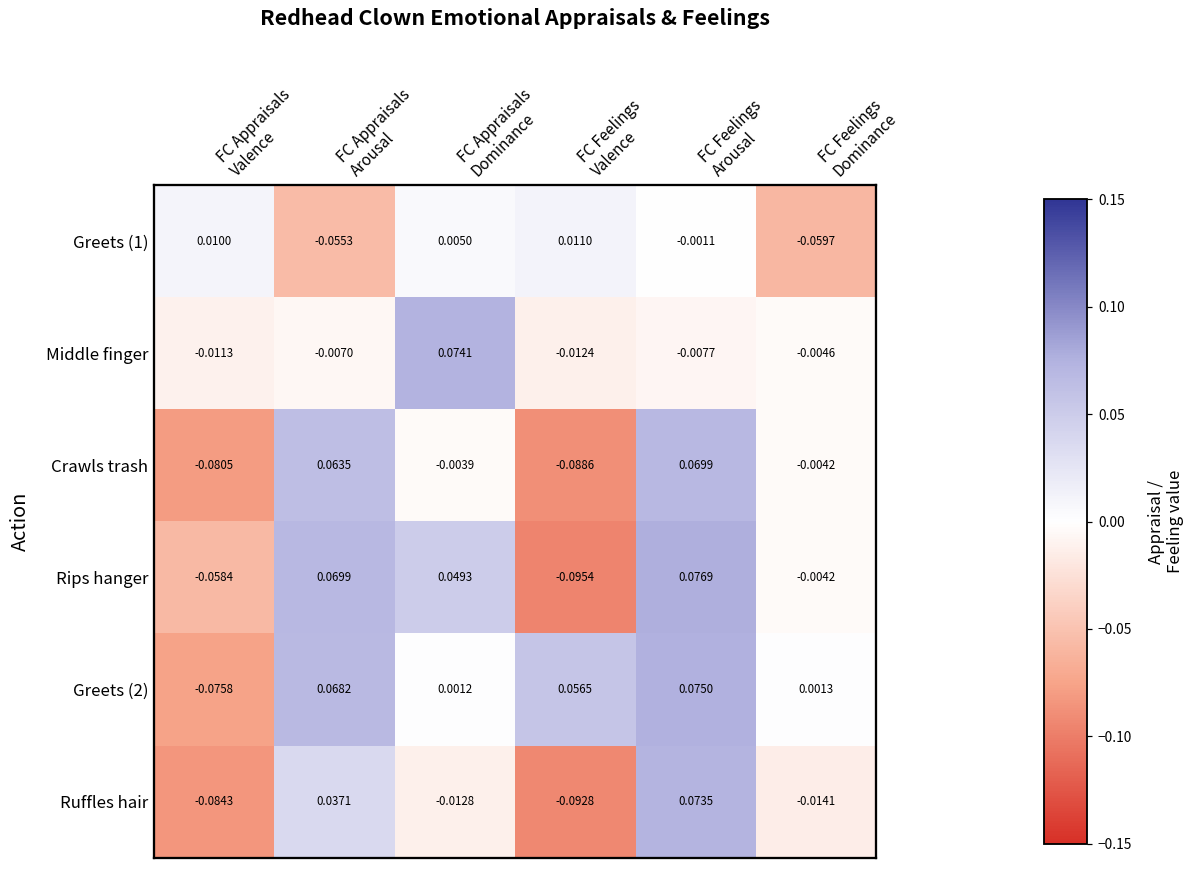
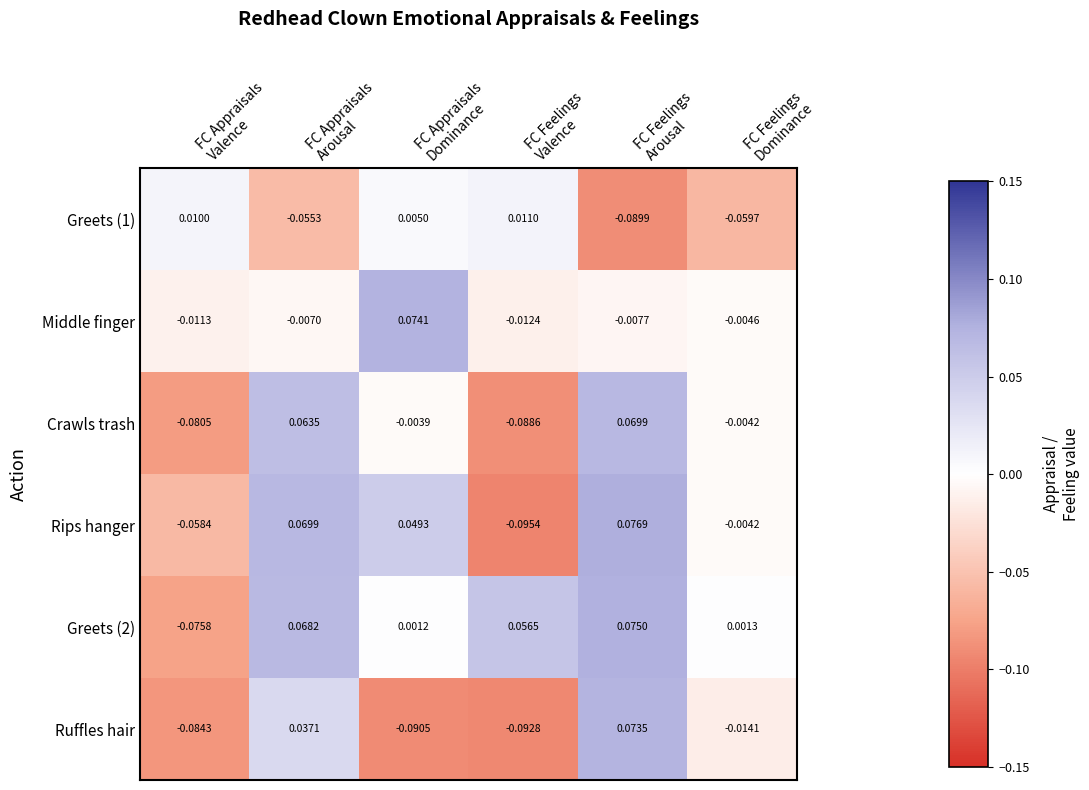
Greets (1), FC Feelings Arousal: -0.0011 -> -0.0899
Ruffles hair, FC Appraisals Dominance: -0.0128 -> -0.0905
